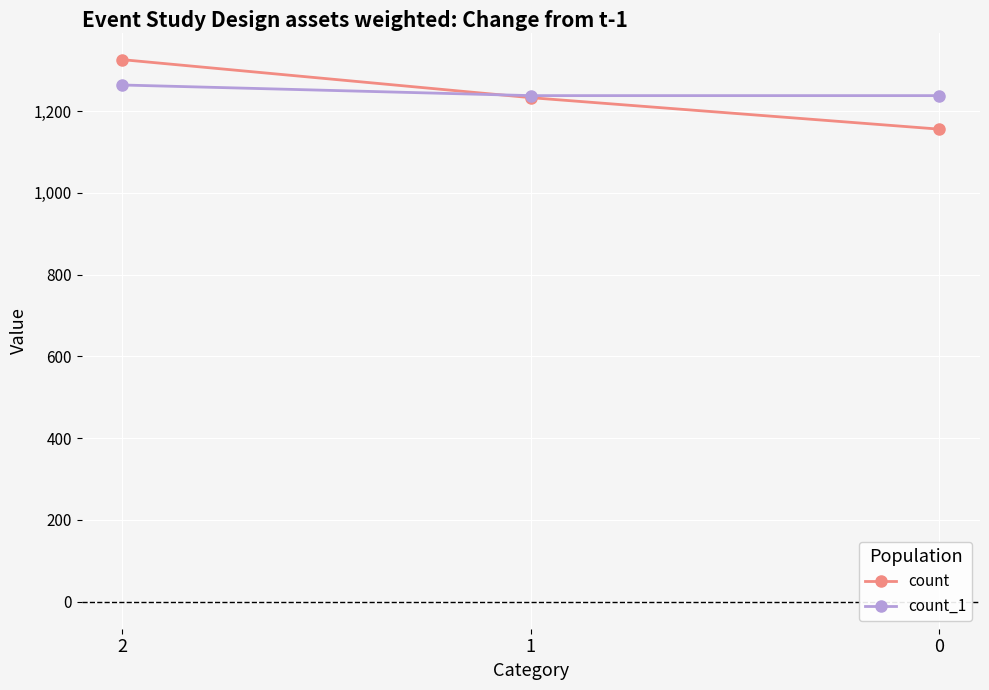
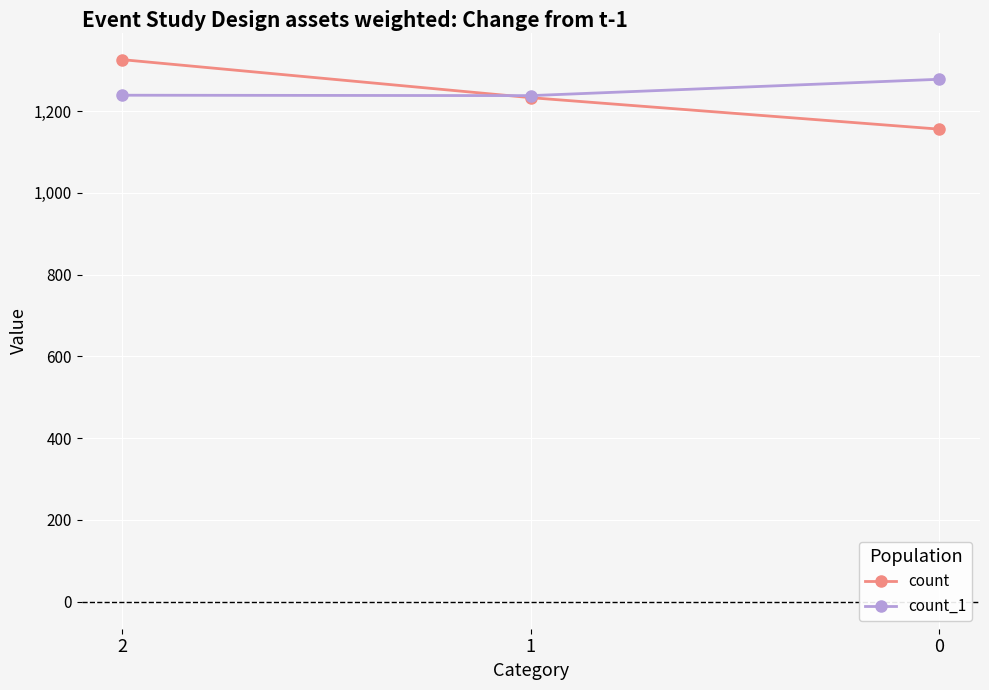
count_1, 2: 1,260 -> 1,240
count_1, 0: 1,240 -> 1,280
